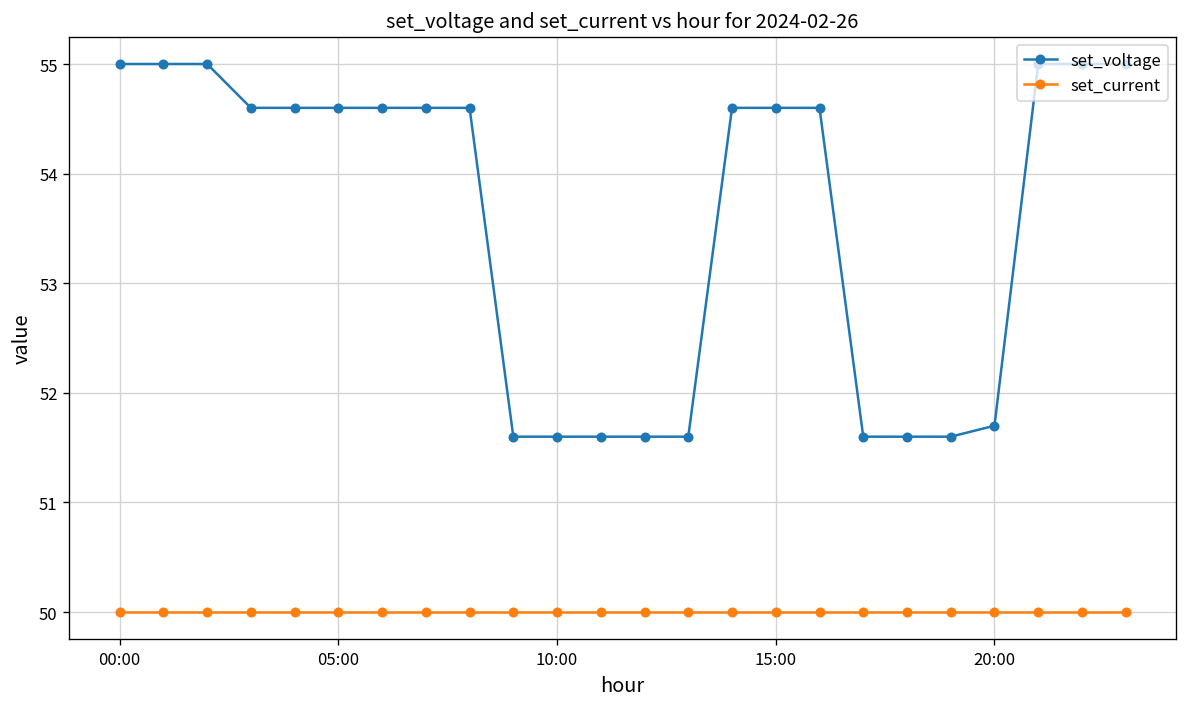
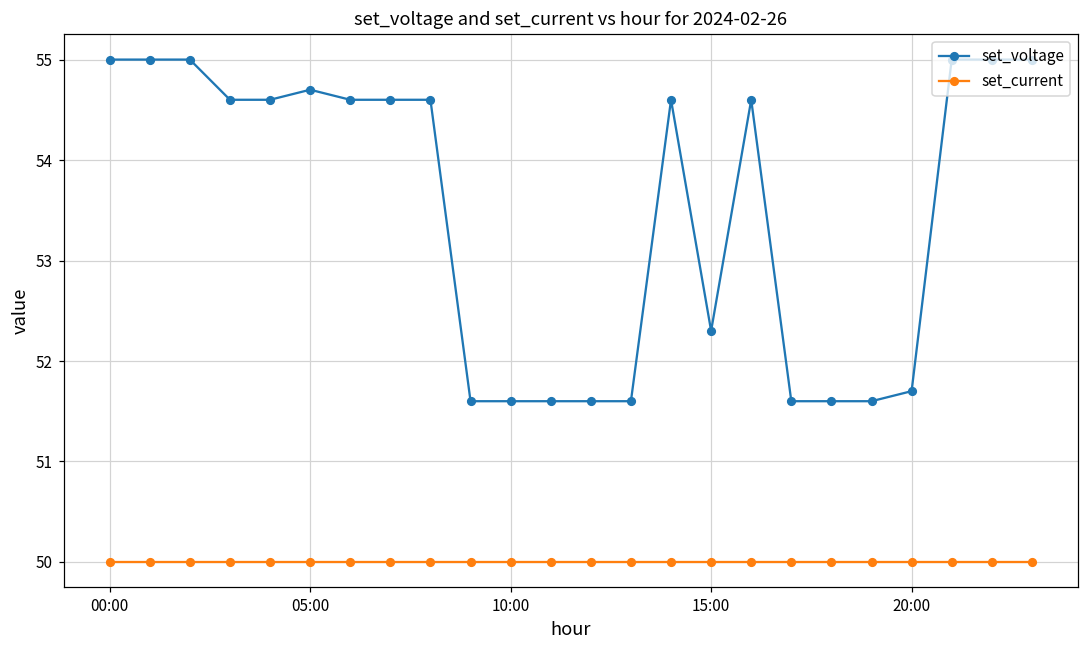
set_voltage, 05:00: 54.6 -> 54.7
set_voltage, 15:00: 54.6 -> 52.3
